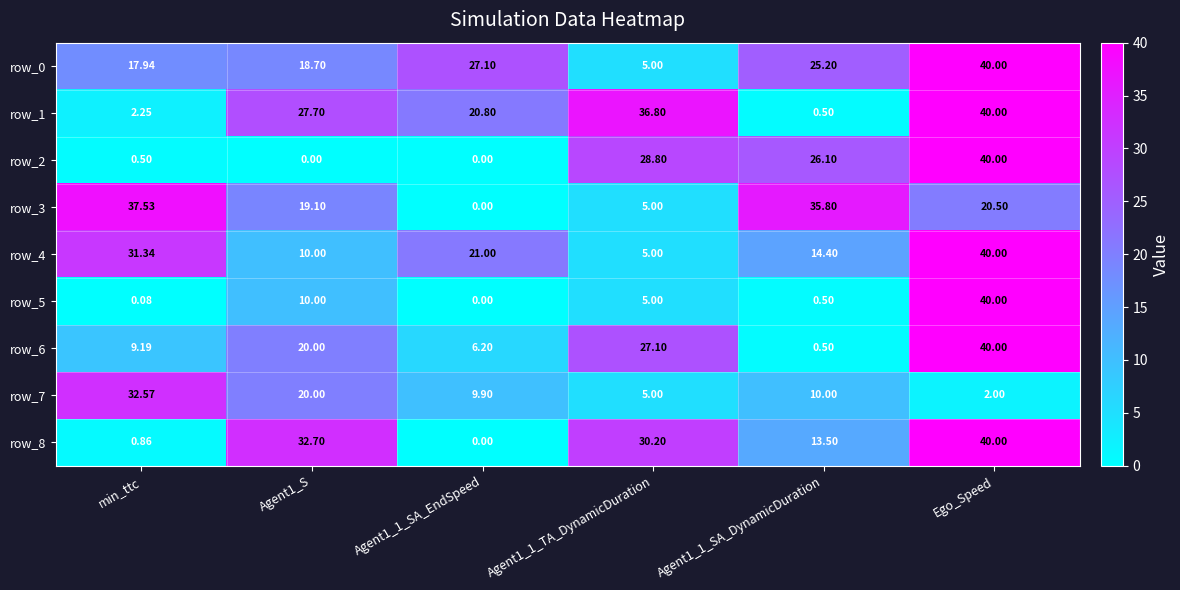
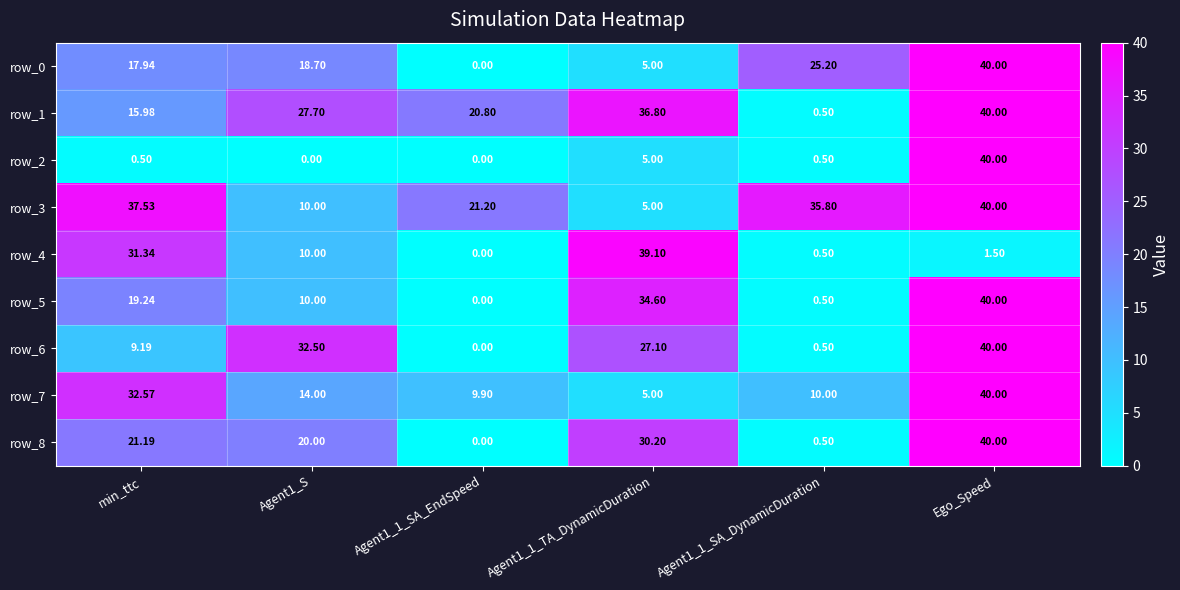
row_0, Agent1_1_SA_EndSpeed: 27.10 -> 0.00
row_1, min_ttc: 2.25 -> 15.98
row_2, Agent1_1_TA_DynamicDuration: 28.80 -> 5.00
row_2, Agent1_1_SA_DynamicDuration: 26.10 -> 0.50
row_3, Agent1_S: 19.10 -> 10.00
row_3, Agent1_1_SA_EndSpeed: 0.00 -> 21.20
row_3, Ego_Speed: 20.50 -> 40.00
row_4, Agent1_1_SA_EndSpeed: 21.00 -> 0.00
row_4, Agent1_1_TA_DynamicDuration: 5.00 -> 39.10
row_4, Agent1_1_SA_DynamicDuration: 14.40 -> 0.50
row_4, Ego_Speed: 40.00 -> 1.50
row_5, min_ttc: 0.08 -> 19.24
row_5, Agent1_1_TA_DynamicDuration: 5.00 -> 34.60
row_6, Agent1_S: 20.00 -> 32.50
row_6, Agent1_1_SA_EndSpeed: 6.20 -> 0.00
row_7, Agent1_S: 20.00 -> 14.00
row_7, Ego_Speed: 2.00 -> 40.00
row_8, min_ttc: 0.86 -> 21.19
row_8, Agent1_S: 32.70 -> 20.00
row_8, Agent1_1_SA_DynamicDuration: 13.50 -> 0.50
